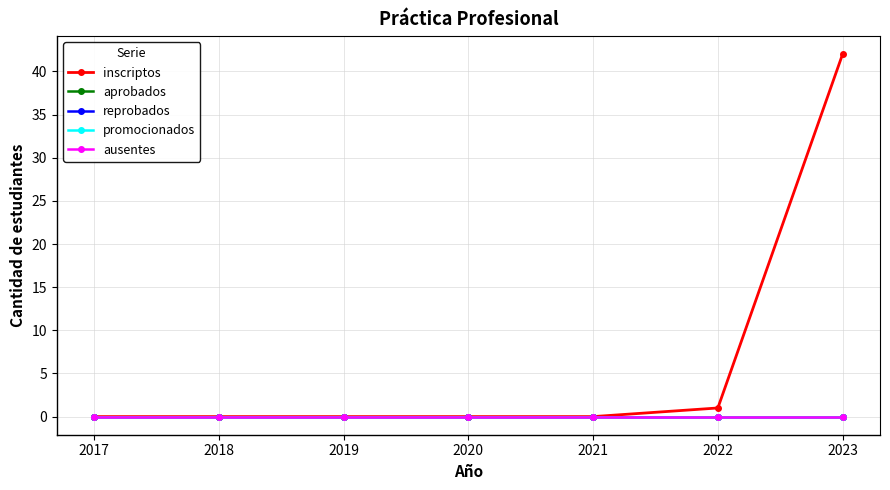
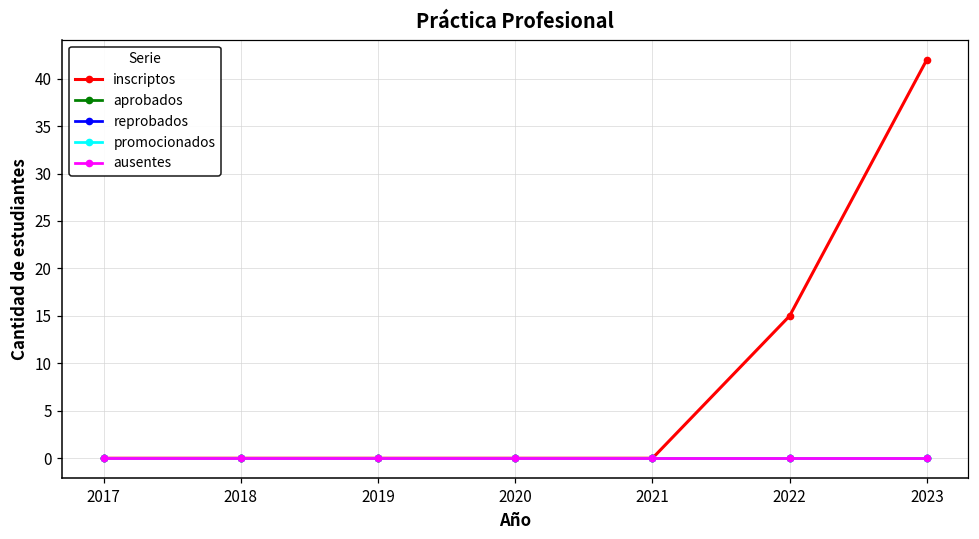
inscriptos, 2022: 1 -> 15
